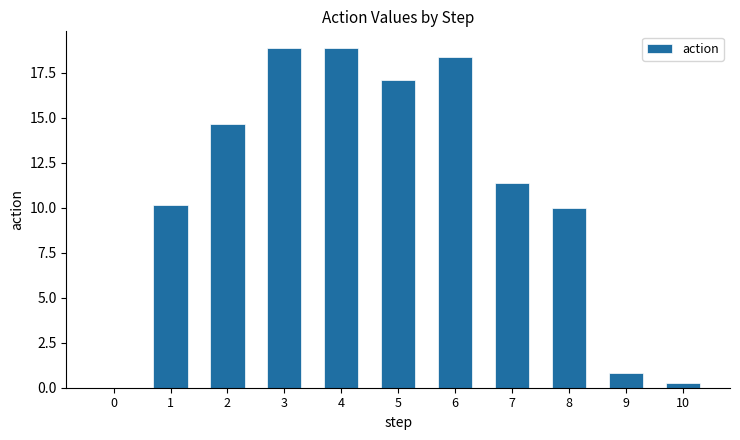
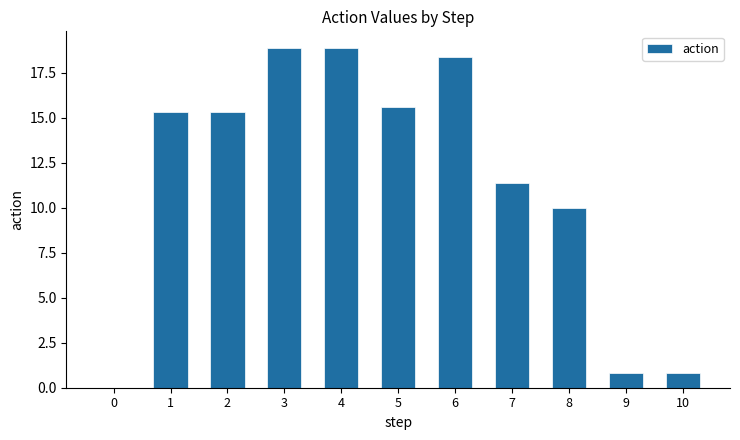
1: 10.2 -> 15.3
2: 14.6 -> 15.3
5: 17.1 -> 15.6
10: 0.3 -> 0.8
